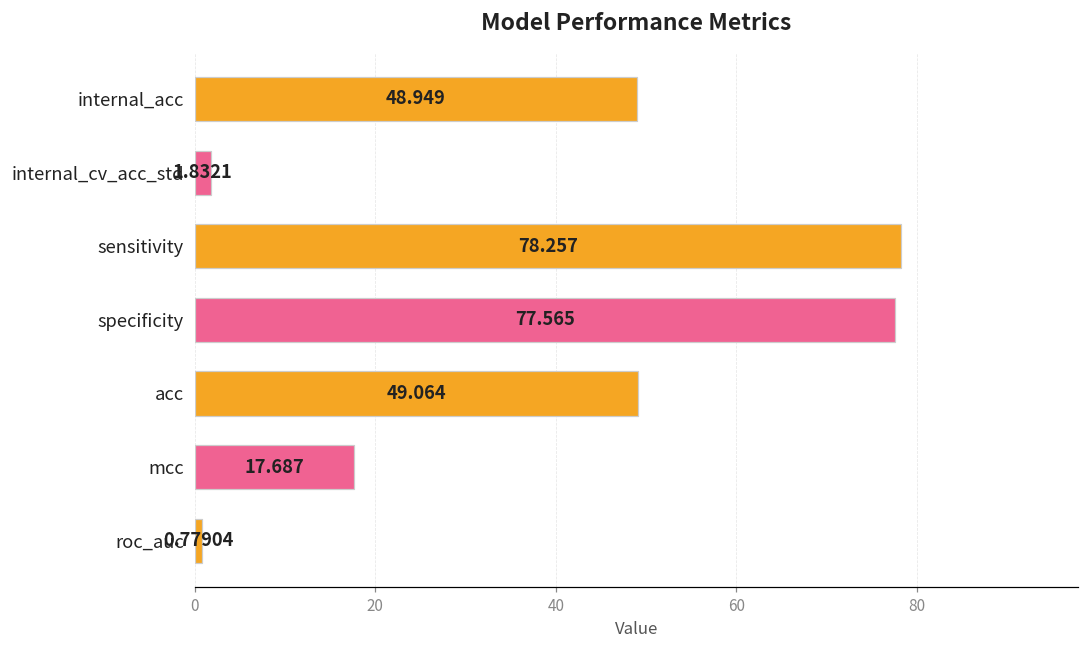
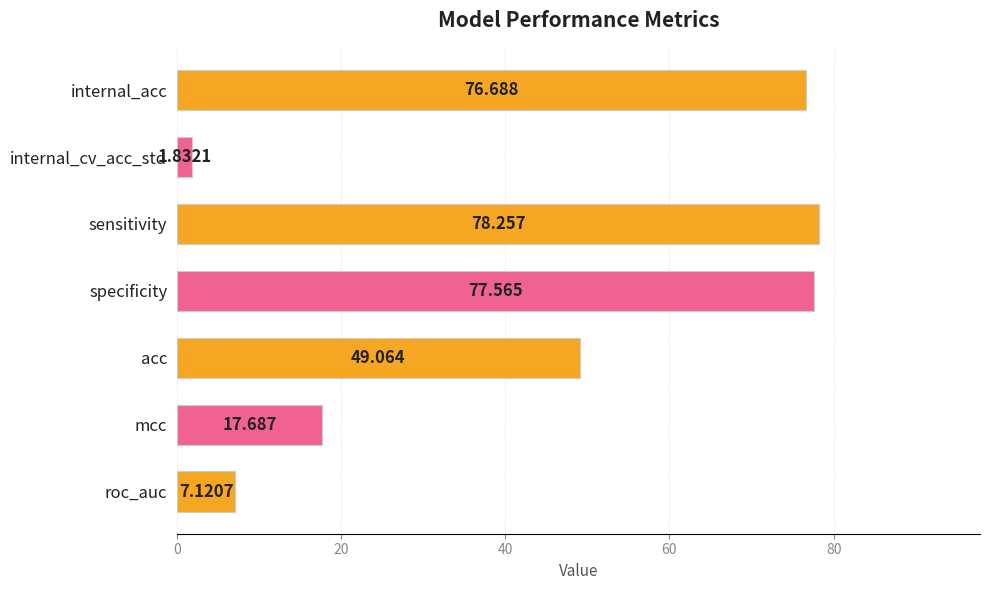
internal_acc: 48.949 -> 76.688
roc_auc: 0.77904 -> 7.1207
